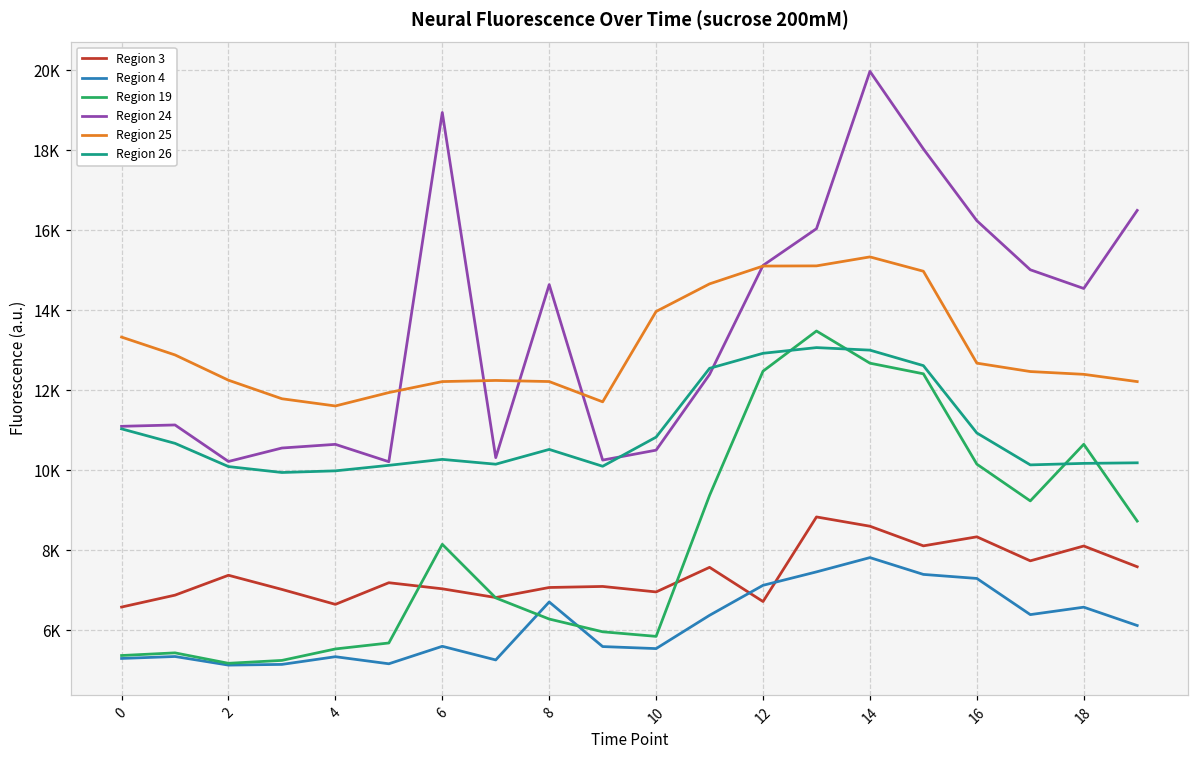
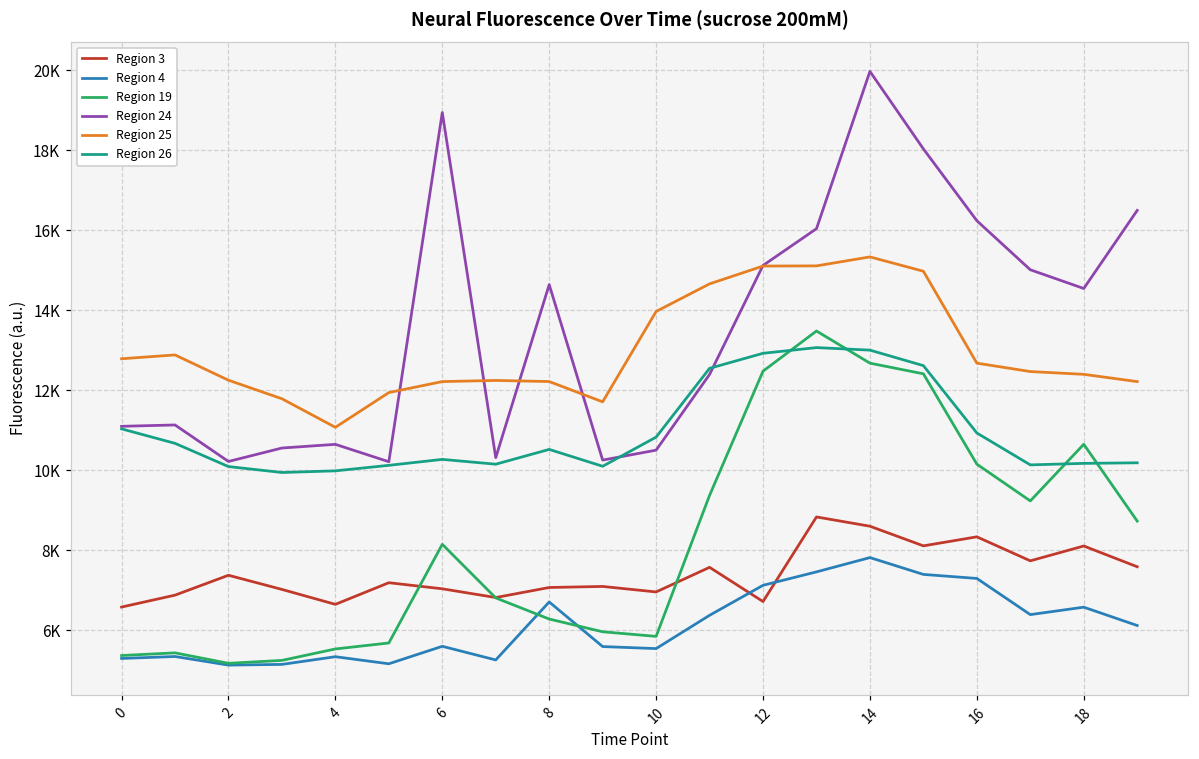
Region 25, 0: 13300 -> 12800
Region 25, 4: 11600 -> 11100
